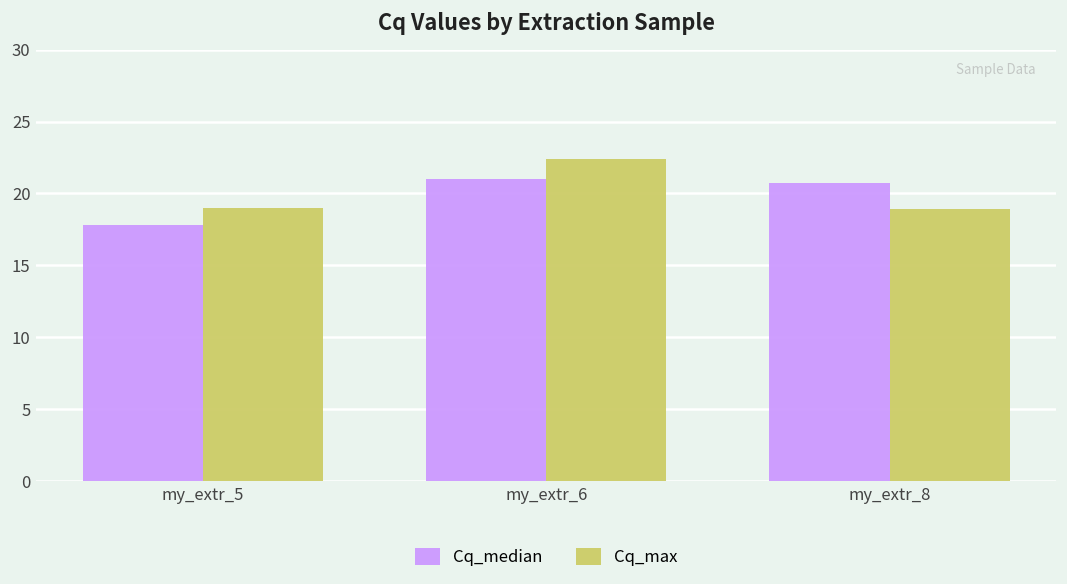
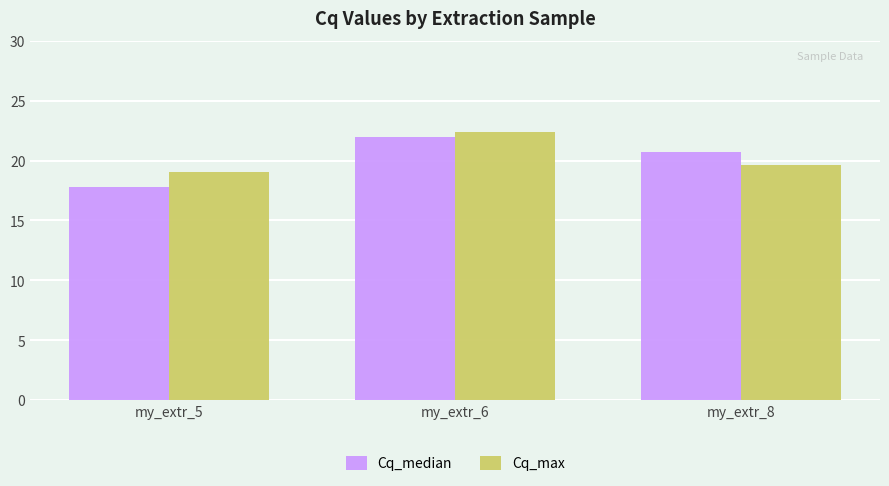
Cq_median, my_extr_6: 21 -> 22
Cq_max, my_extr_8: 18.9 -> 19.6
